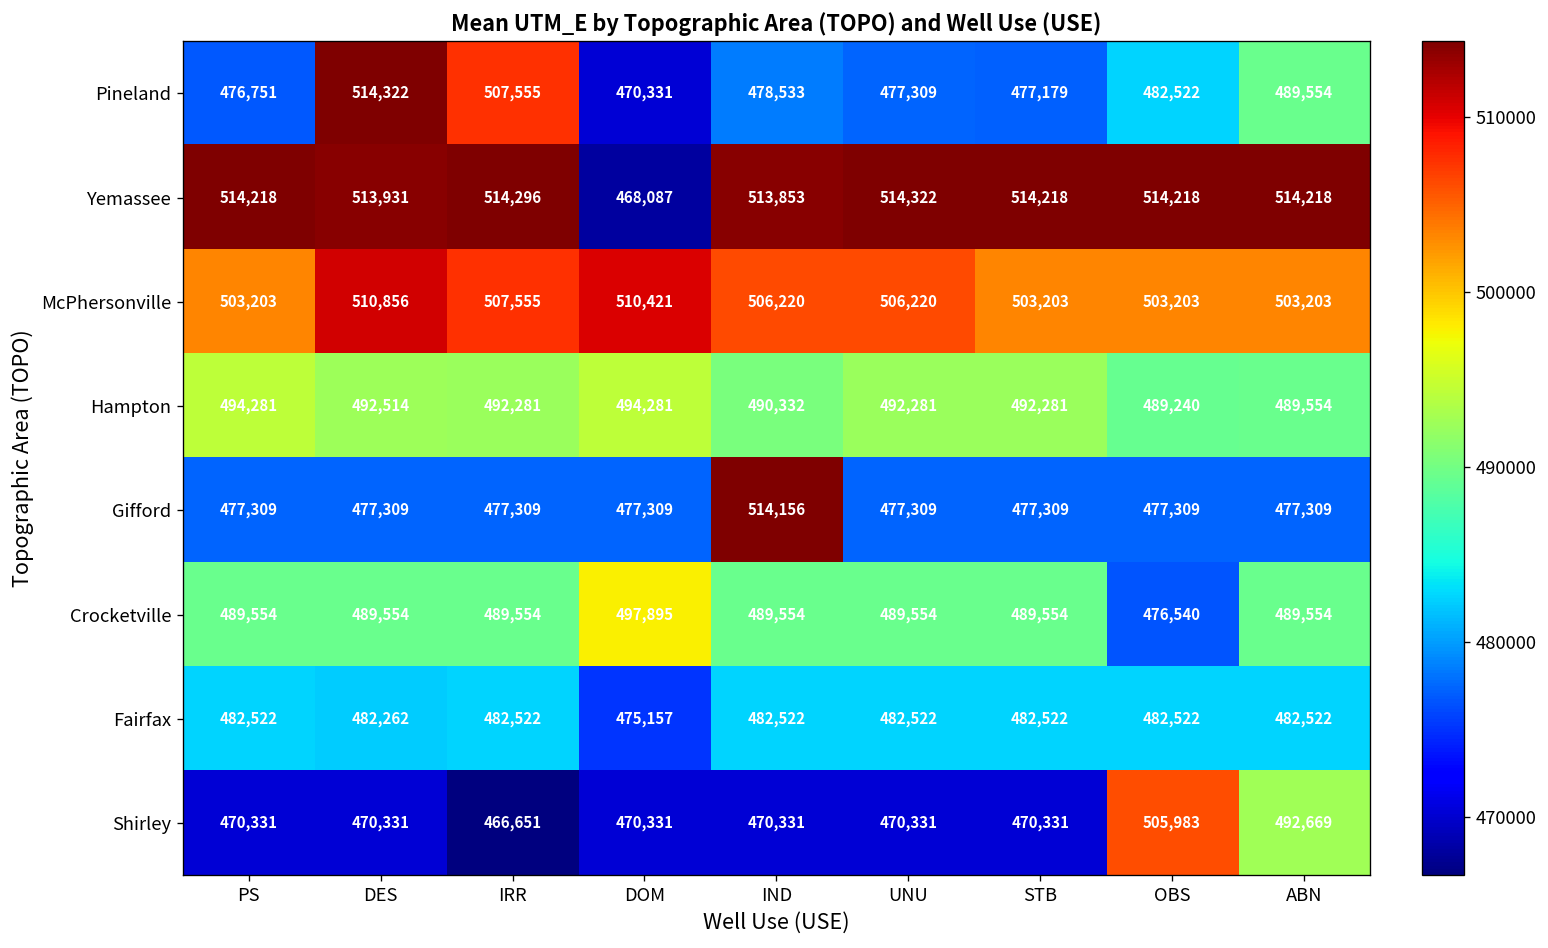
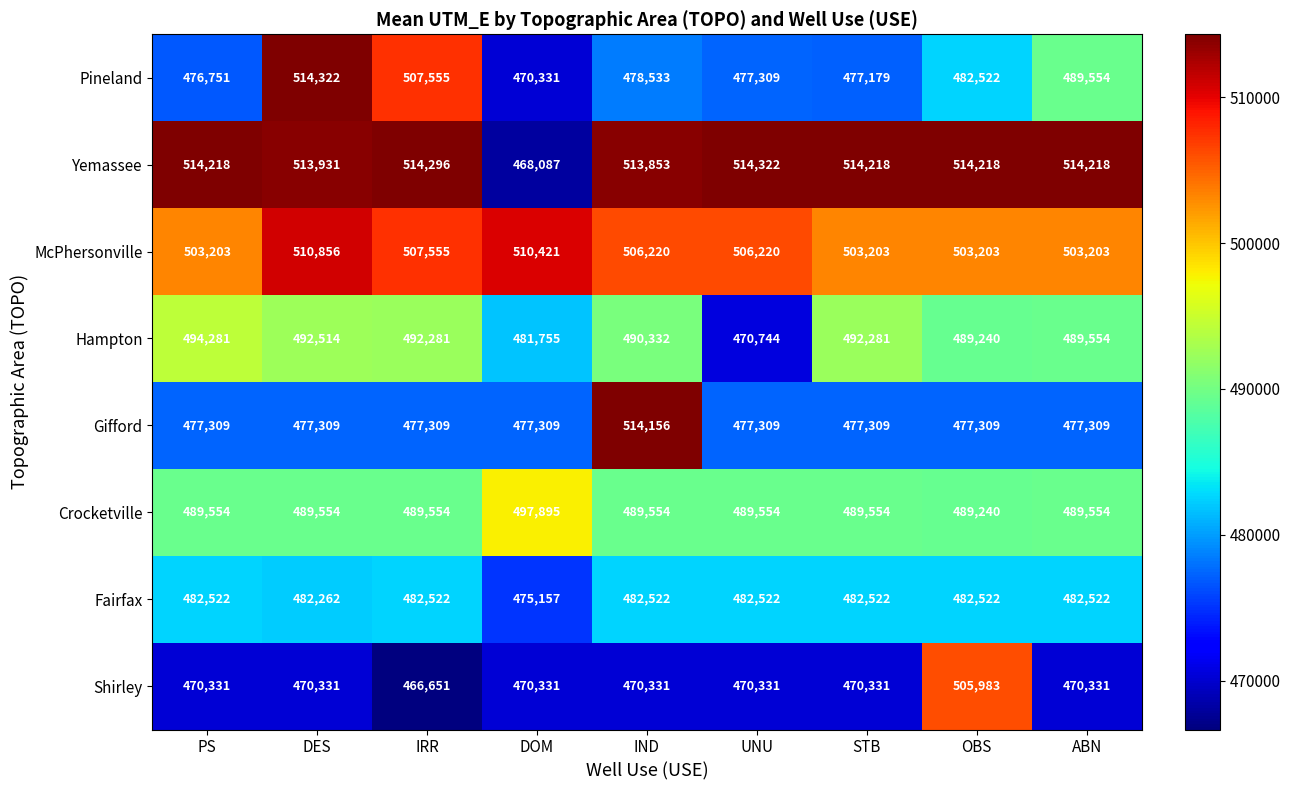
Hampton, DOM: 494,281 -> 481,755
Hampton, UNU: 492,281 -> 470,744
Crocketville, OBS: 476,540 -> 489,240
Shirley, ABN: 492,669 -> 470,331
